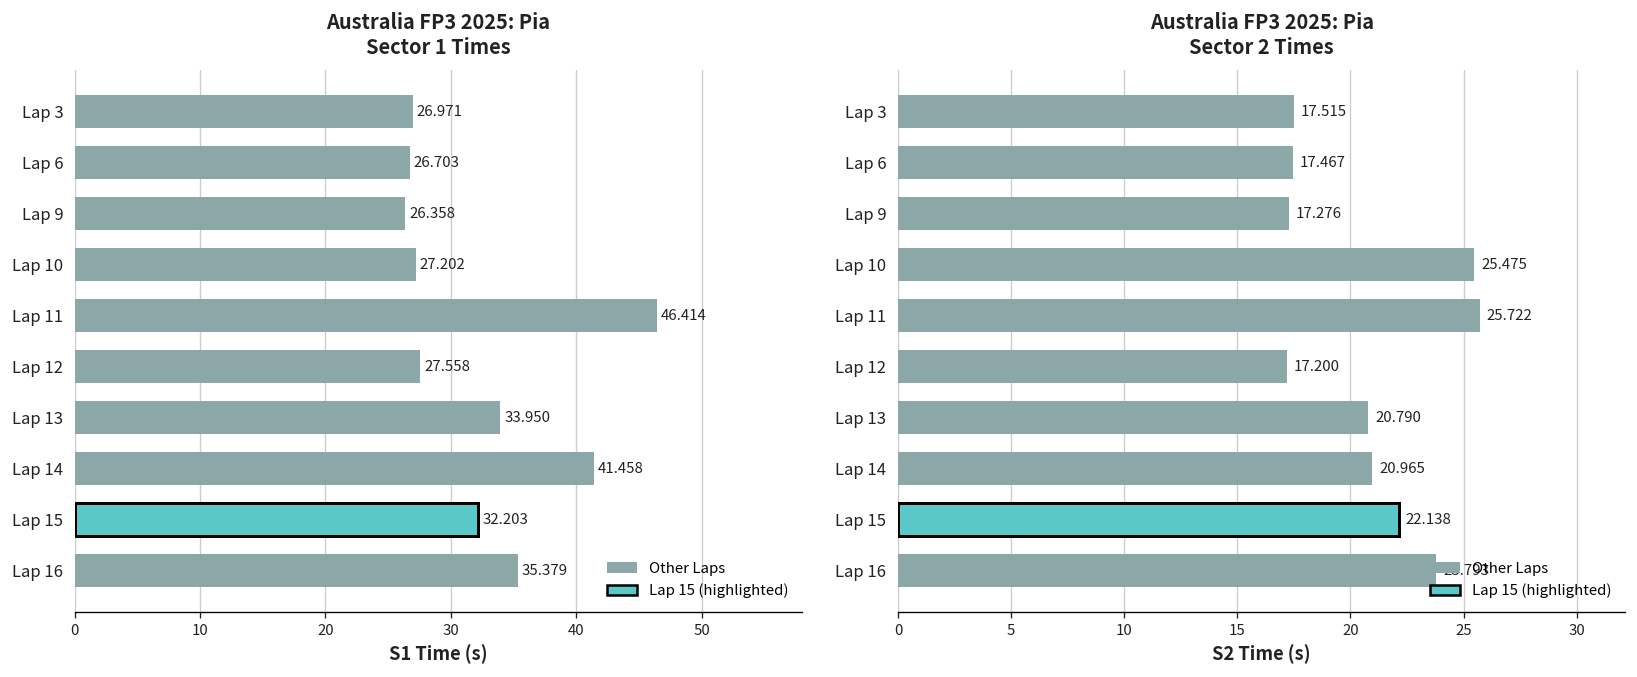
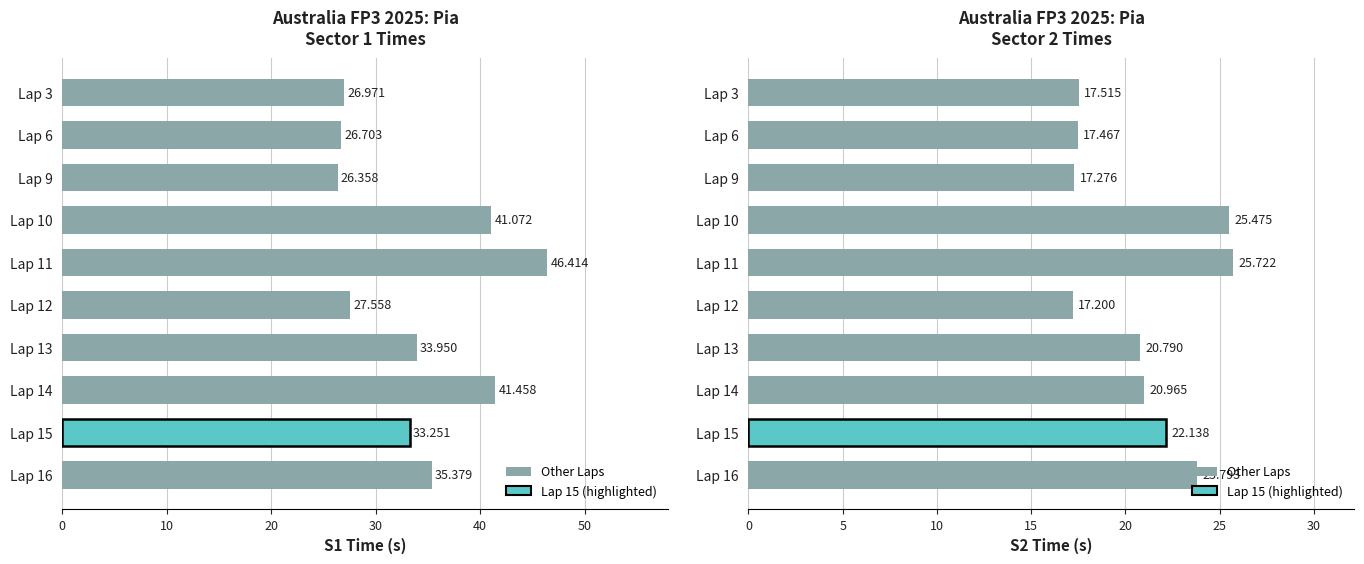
Australia FP3 2025: Pia Sector 1 Times, Lap 10: 27.202 -> 41.072
Australia FP3 2025: Pia Sector 1 Times, Lap 15: 32.203 -> 33.251
